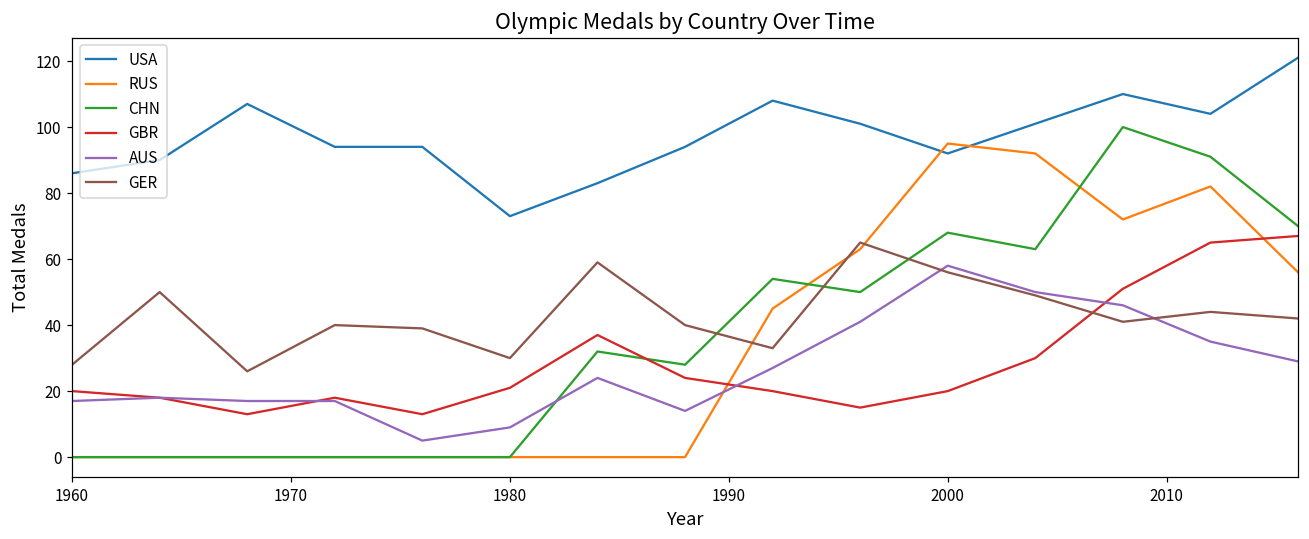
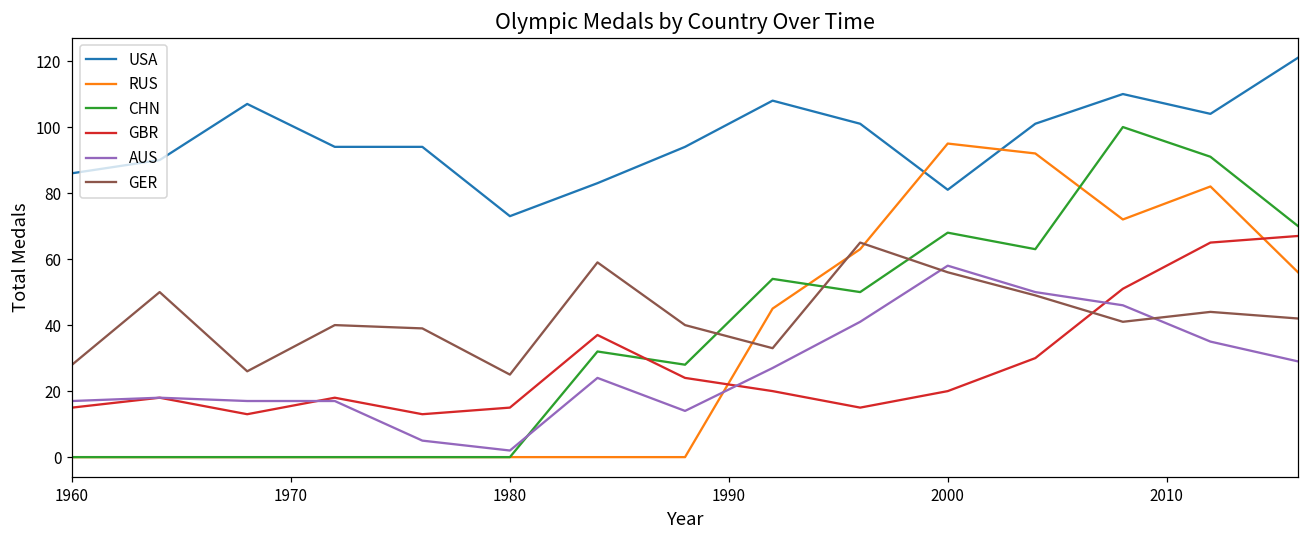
GBR, 1960: 20 -> 15
GBR, 1980: 21 -> 15
AUS, 1980: 9 -> 2
GER, 1980: 30 -> 25
USA, 2000: 92 -> 81
